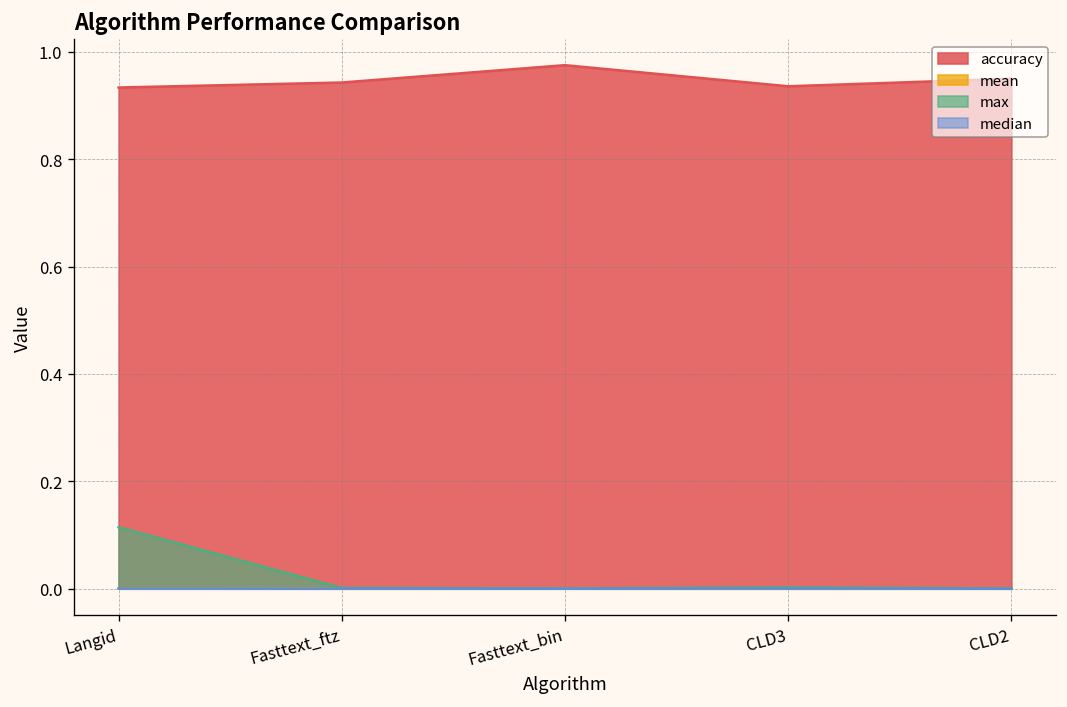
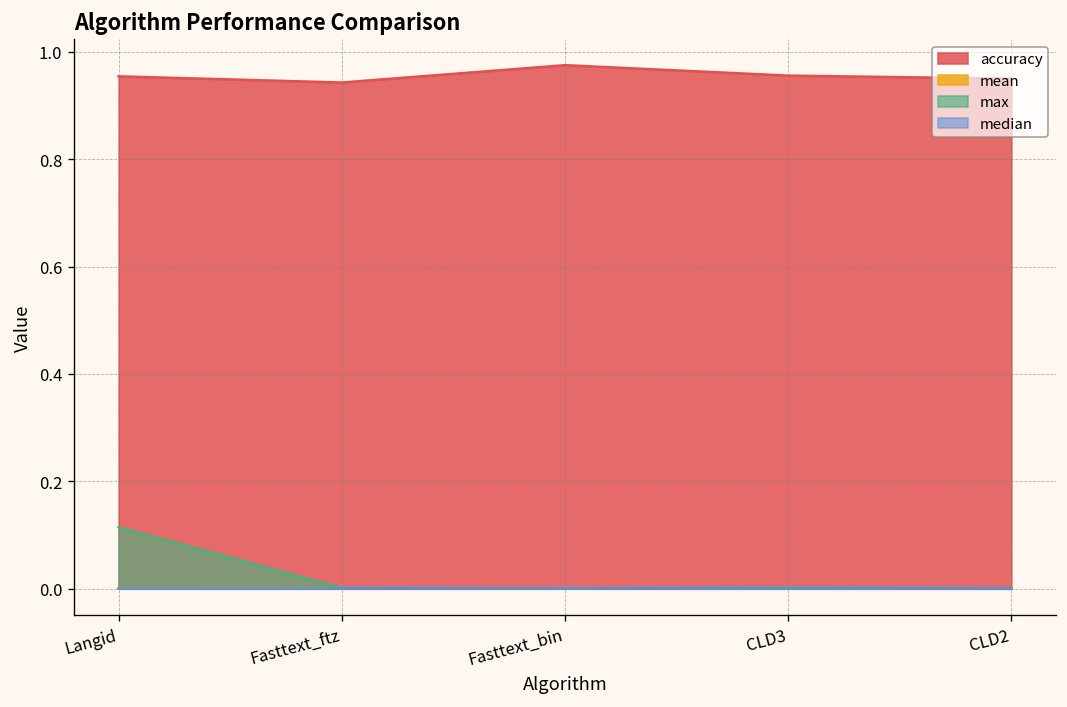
accuracy, Langid: 0.93 -> 0.95
accuracy, CLD3: 0.94 -> 0.96
